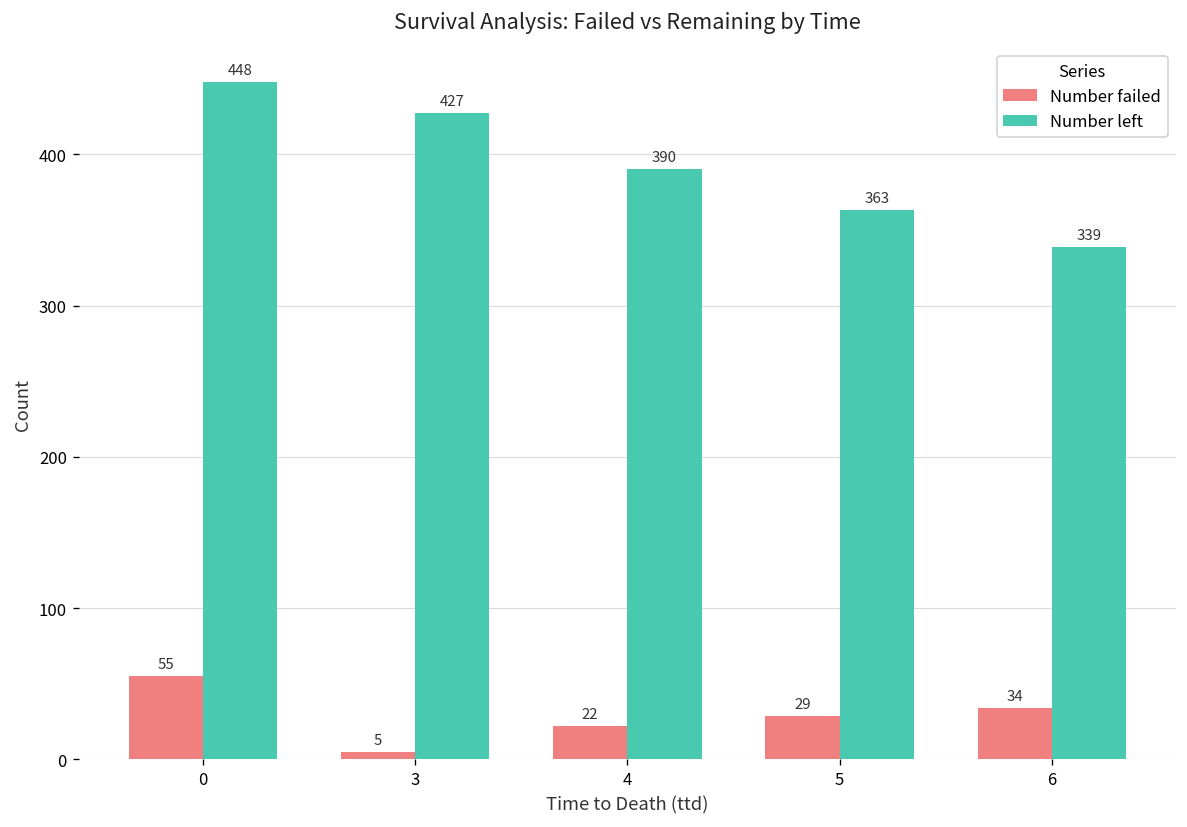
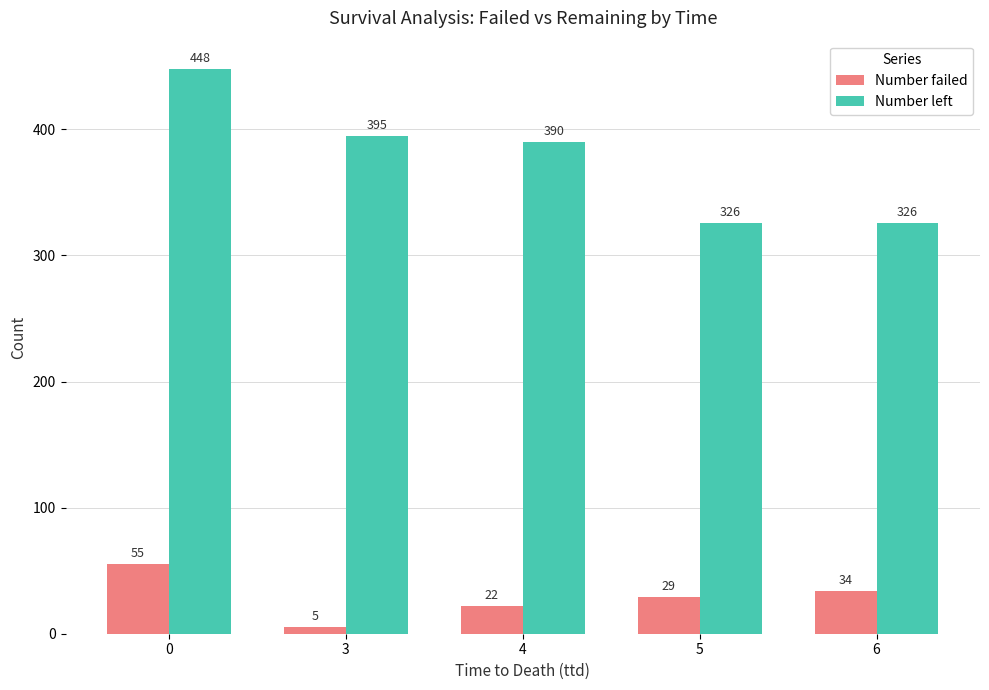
Number left, 3: 427 -> 395
Number left, 5: 363 -> 326
Number left, 6: 339 -> 326
